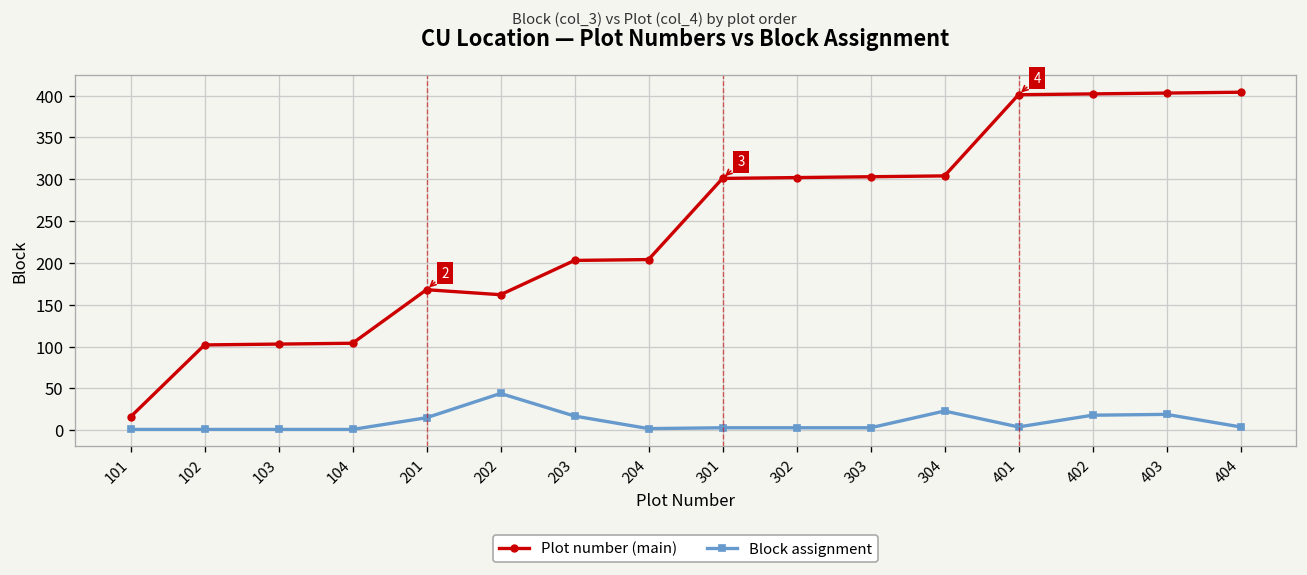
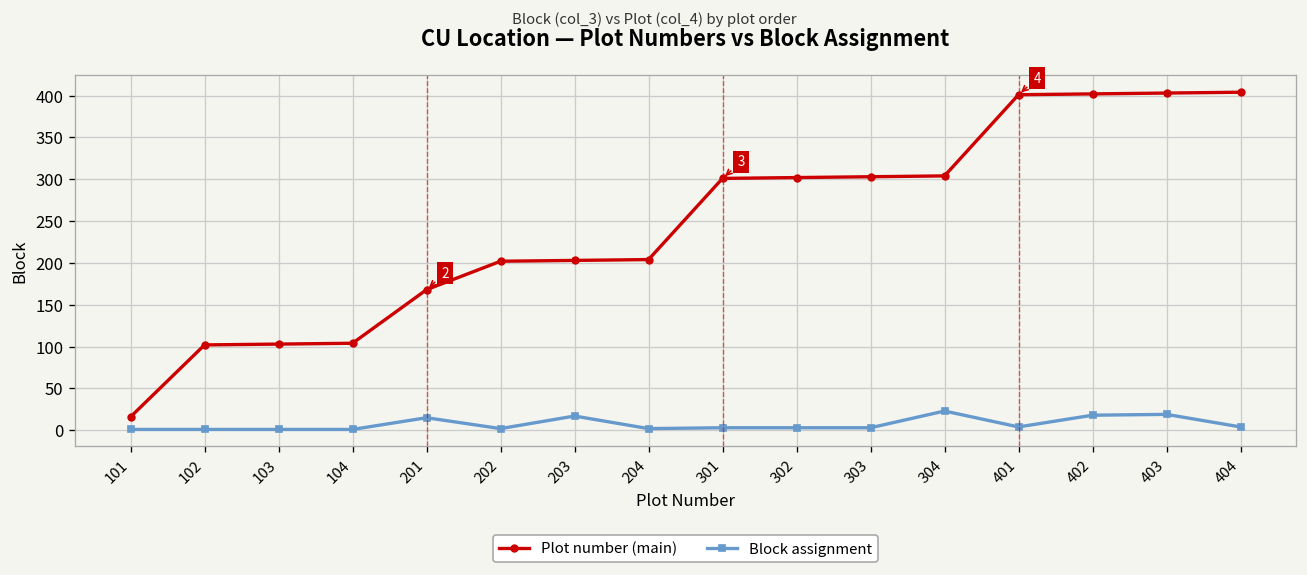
Plot number (main), 202: 160 -> 200
Block assignment, 202: 40 -> 0
